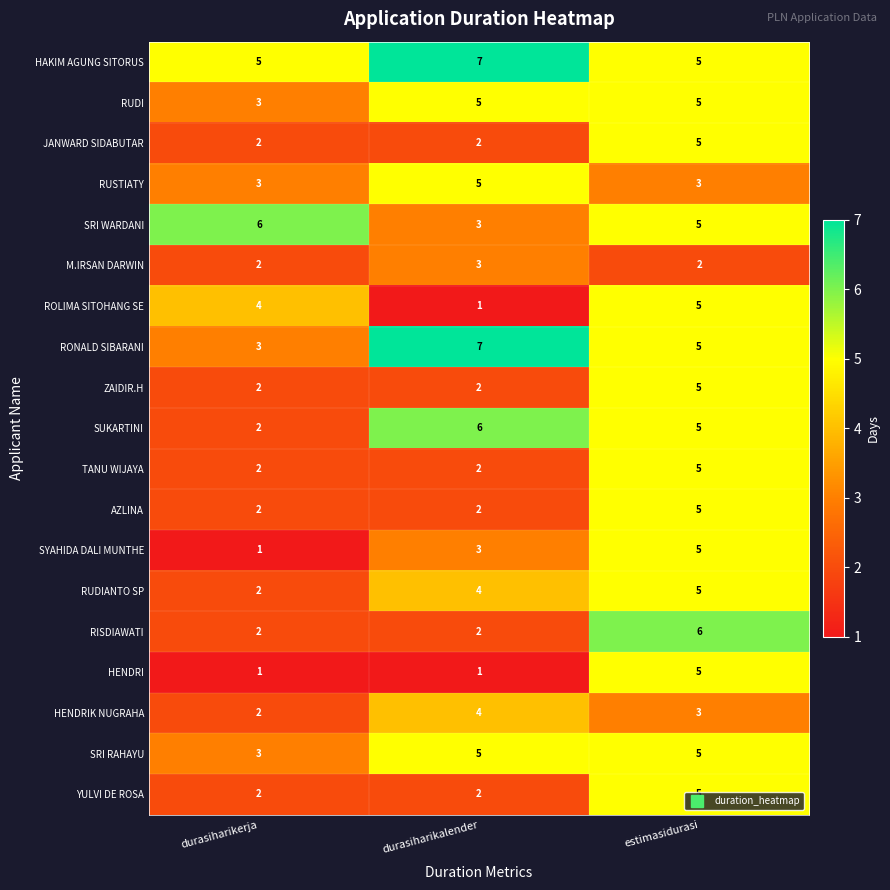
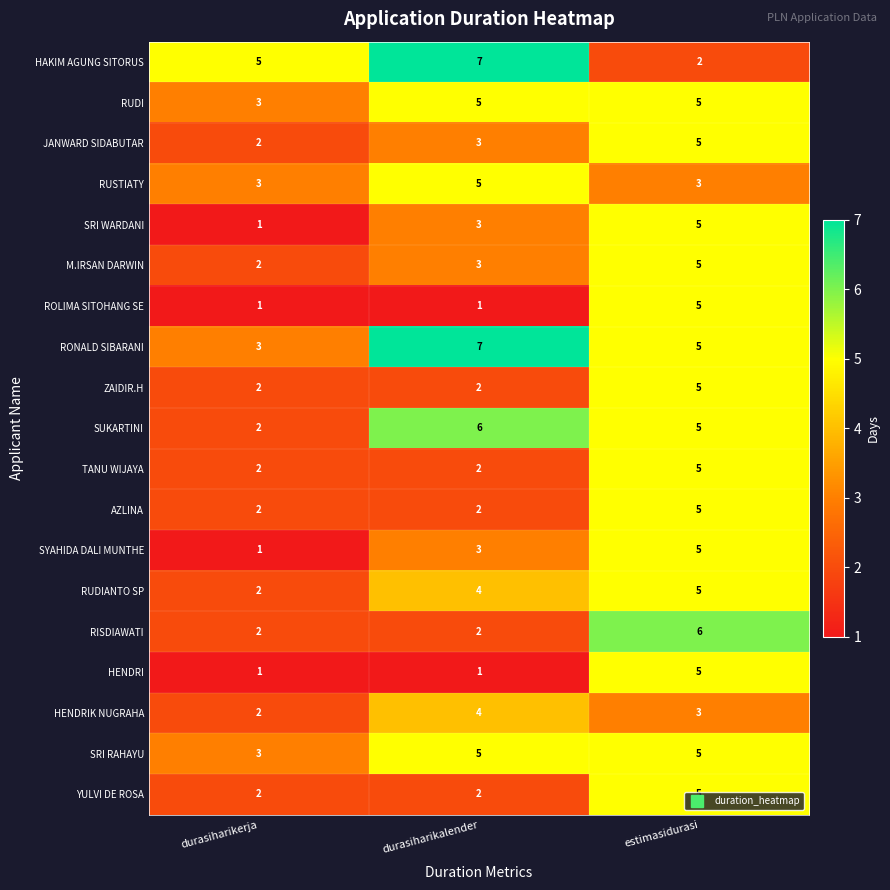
HAKIM AGUNG SITORUS, estimasidurasi: 5 -> 2
JANWARD SIDABUTAR, durasiharikalender: 2 -> 3
SRI WARDANI, durasiharikerja: 6 -> 1
M.IRSAN DARWIN, estimasidurasi: 2 -> 5
ROLIMA SITOHANG SE, durasiharikerja: 4 -> 1
